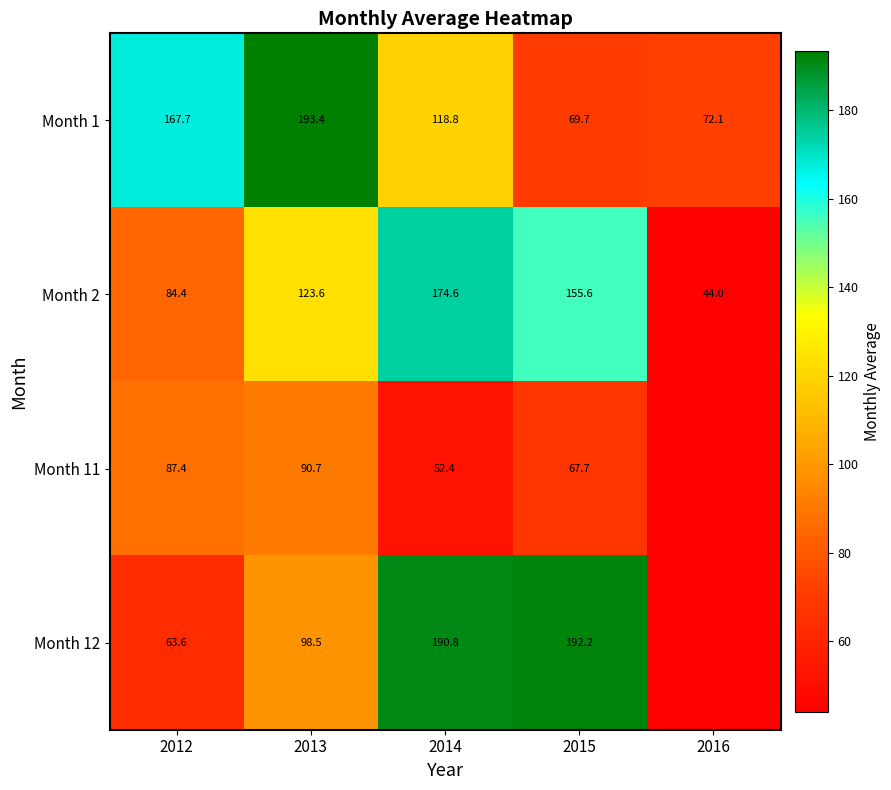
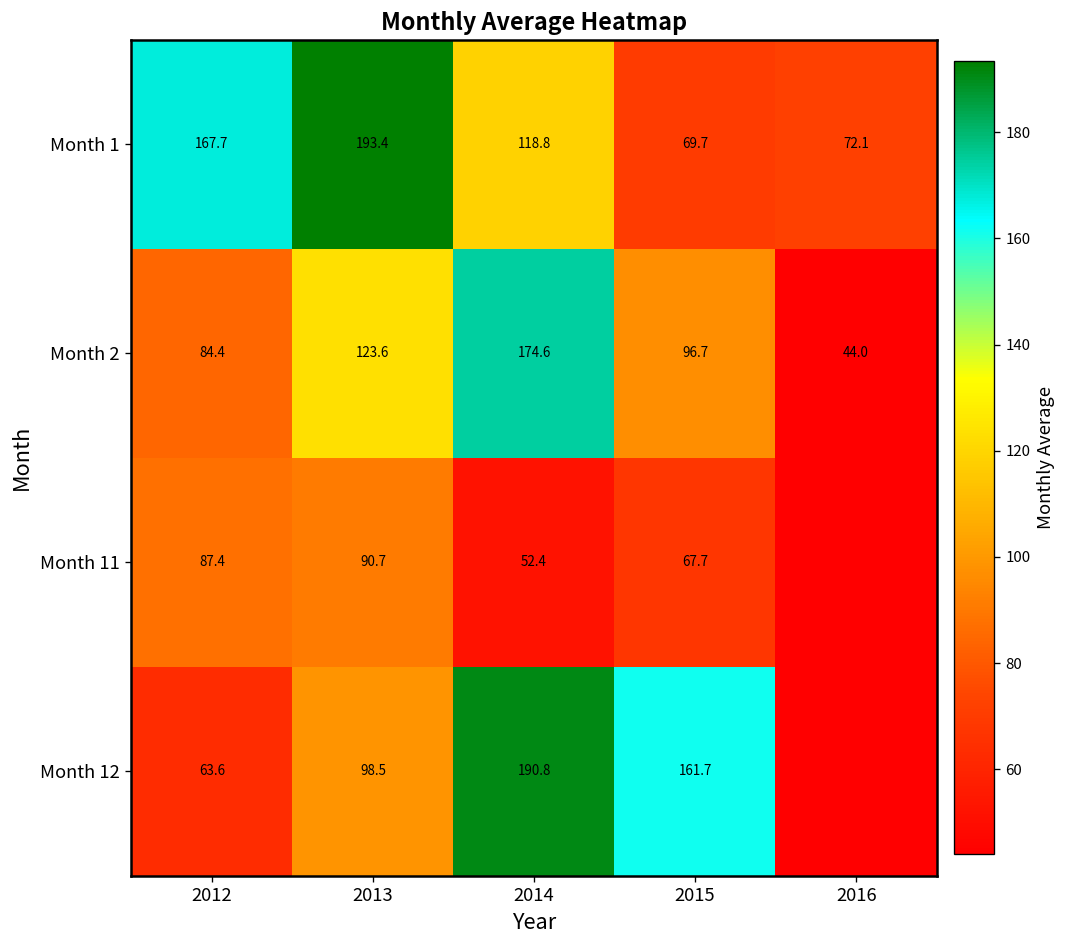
Month 2, 2015: 155.6 -> 96.7
Month 12, 2015: 192.2 -> 161.7
